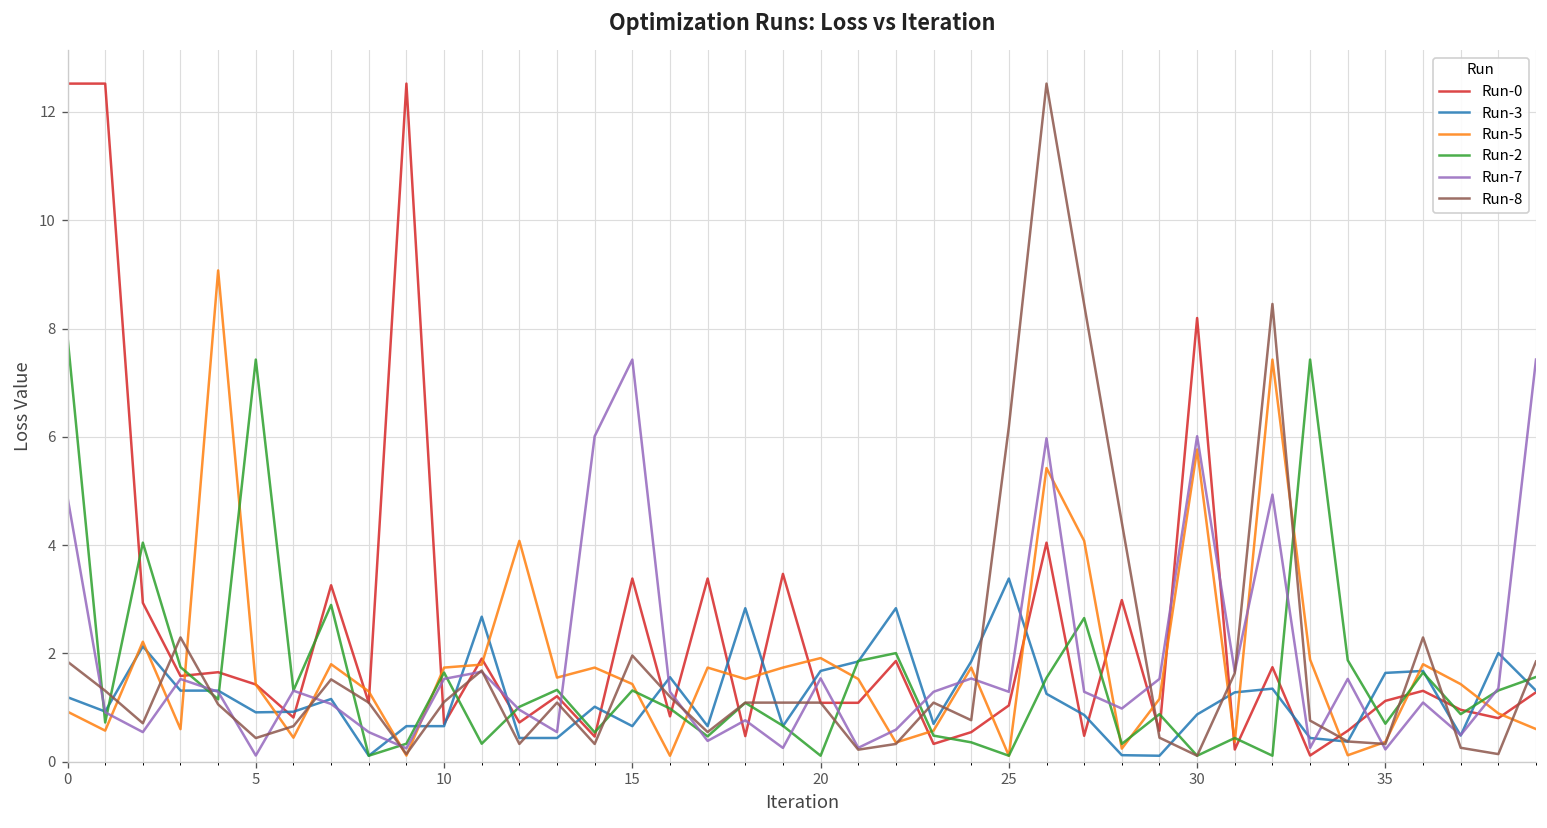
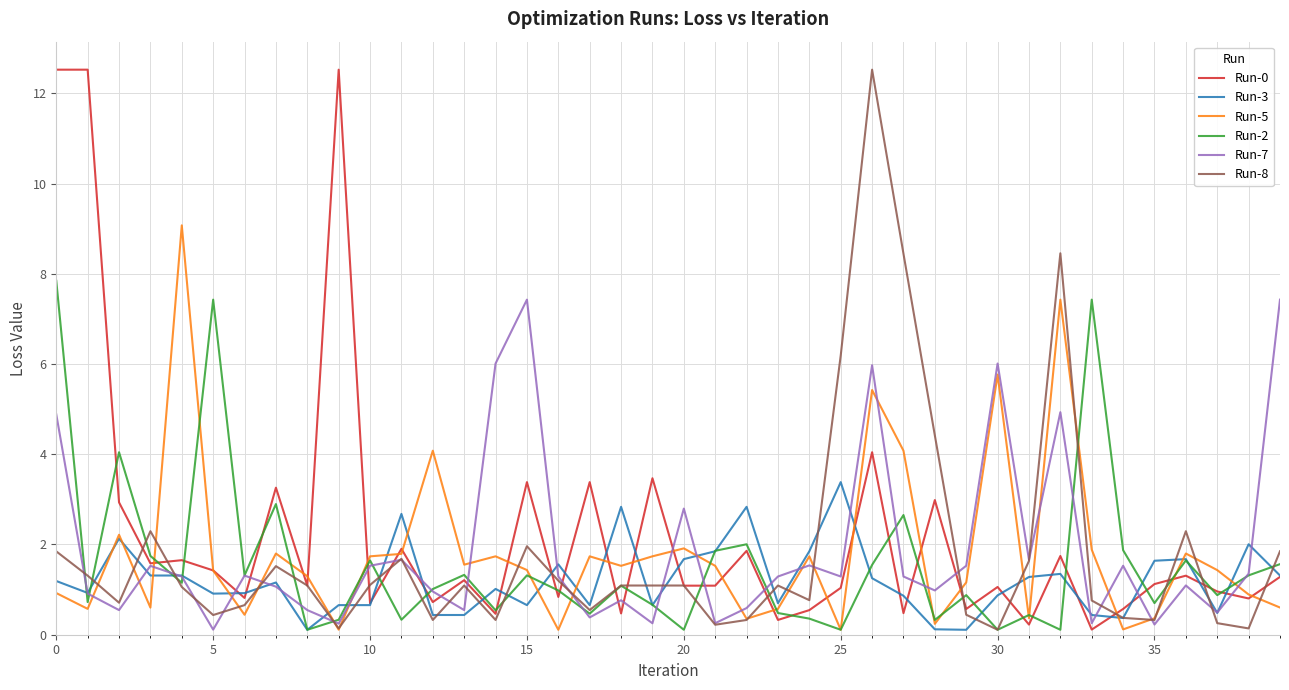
Run-7, 20: 1.5 -> 2.8
Run-0, 30: 8.2 -> 1.1
